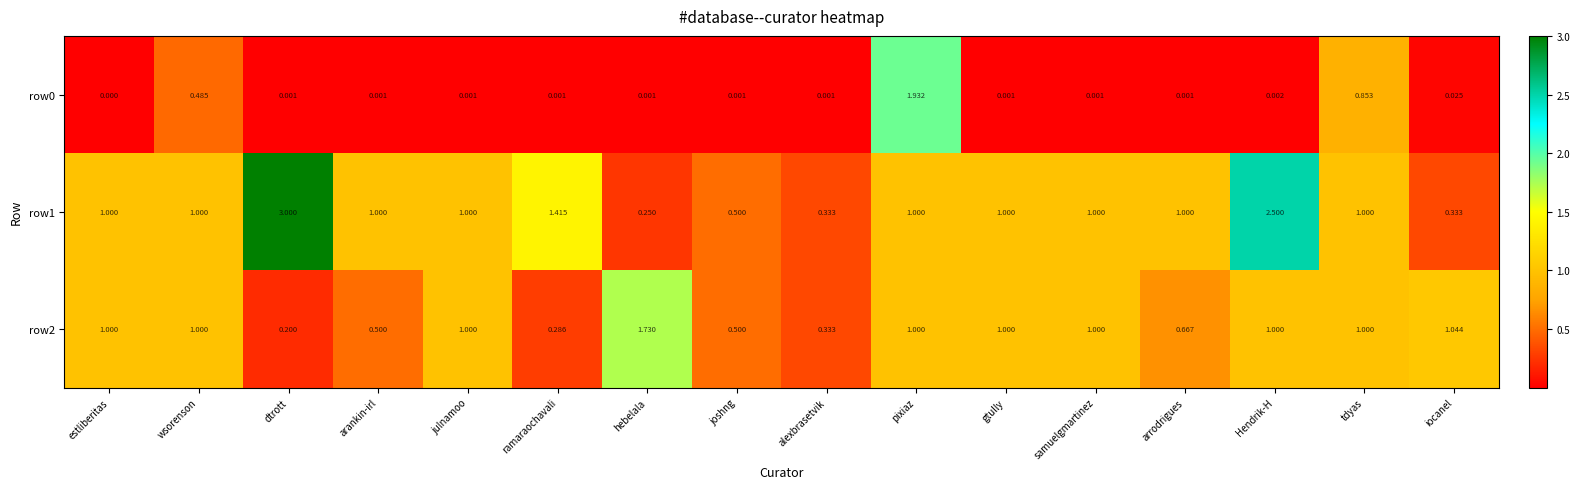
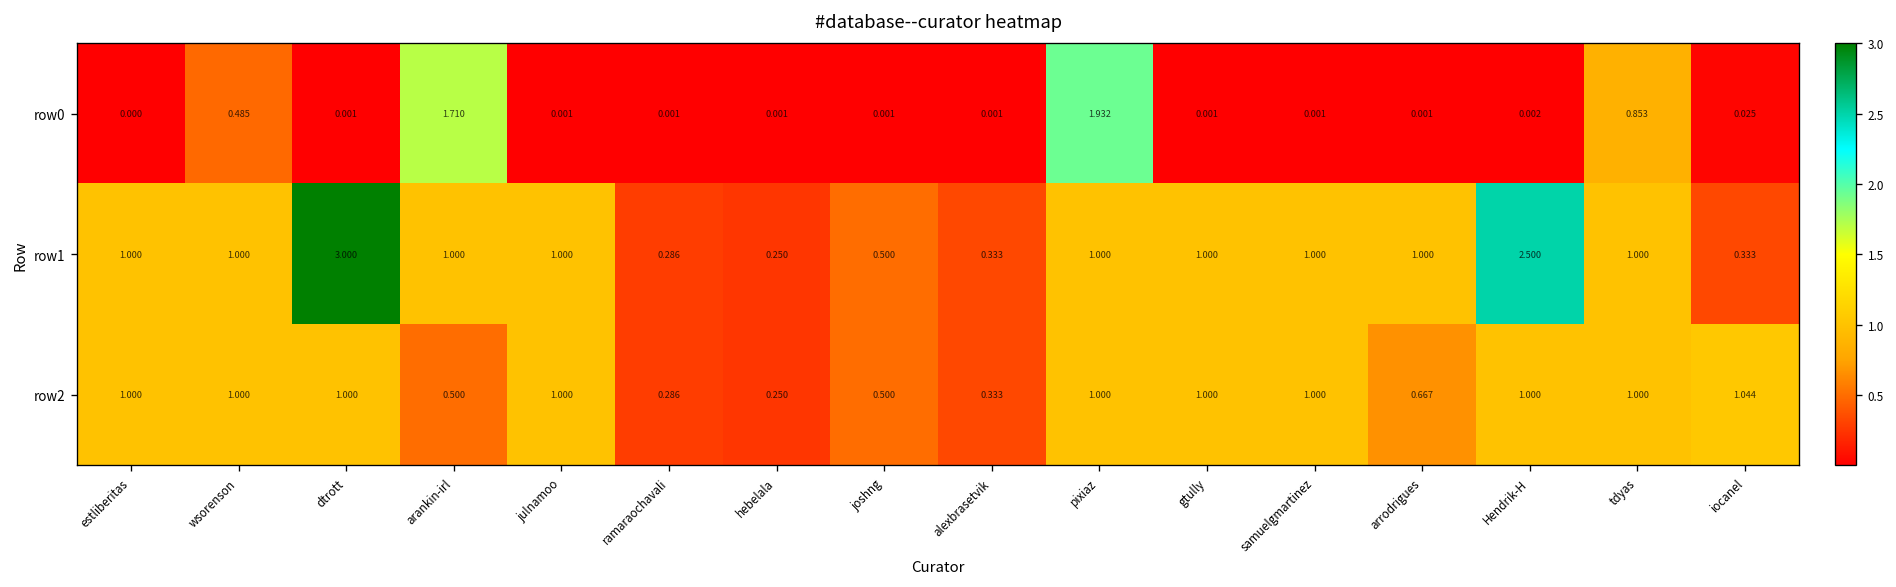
row0, arankin-irl: 0.001 -> 1.710
row1, ramaraochavali: 1.415 -> 0.286
row2, dtrott: 0.200 -> 1.000
row2, hebelala: 1.730 -> 0.250
